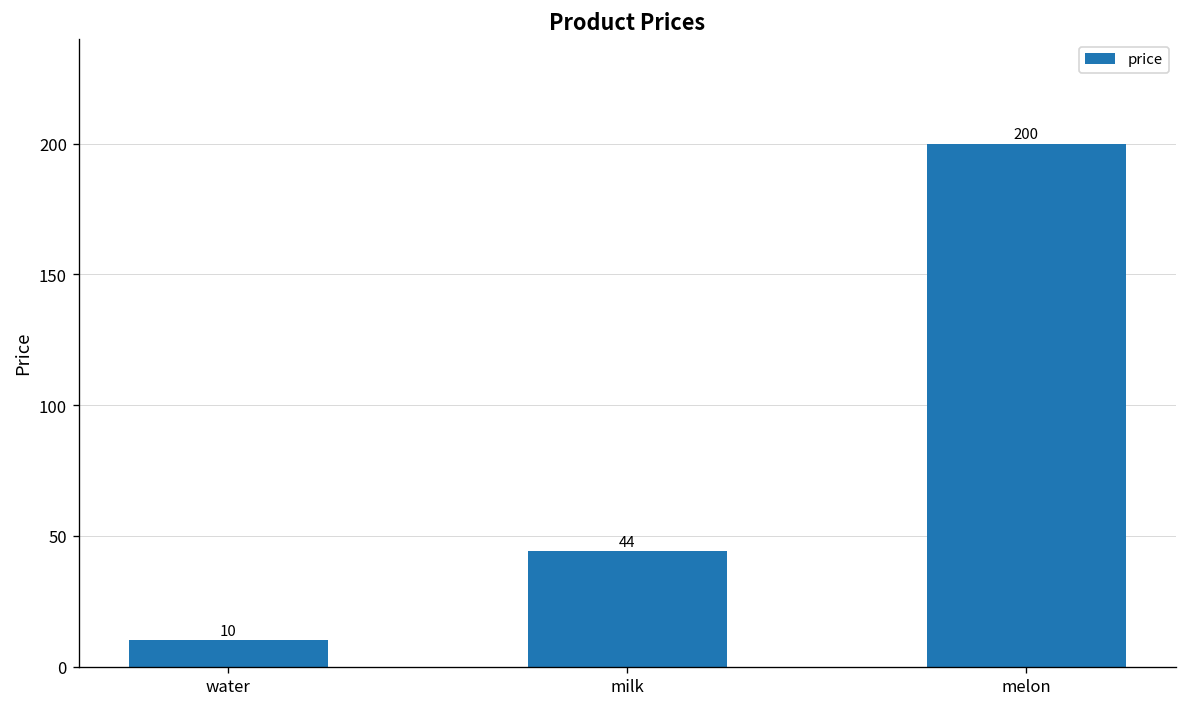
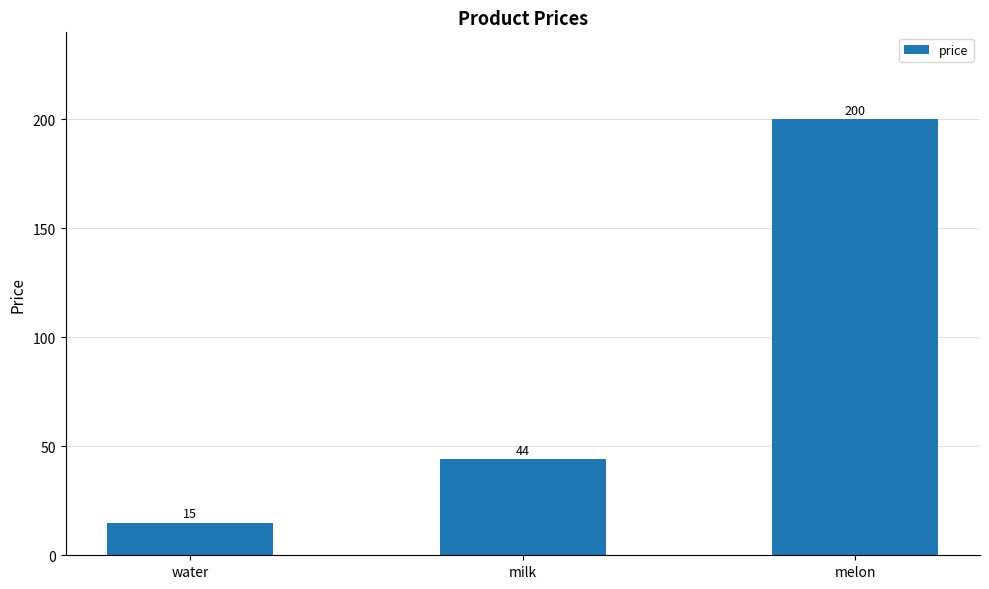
water: 10 -> 15
